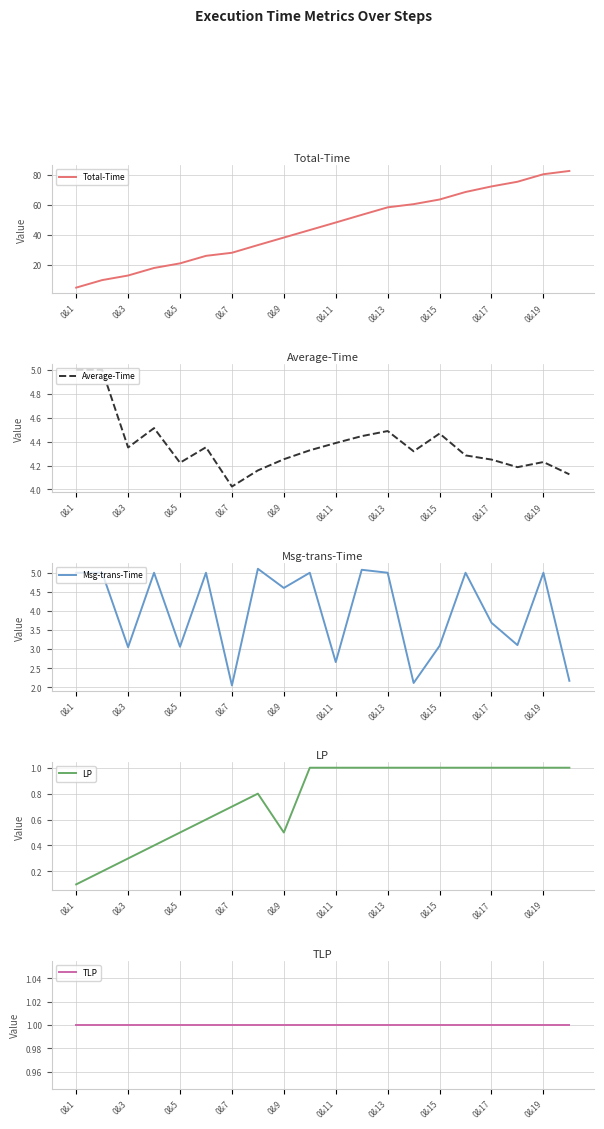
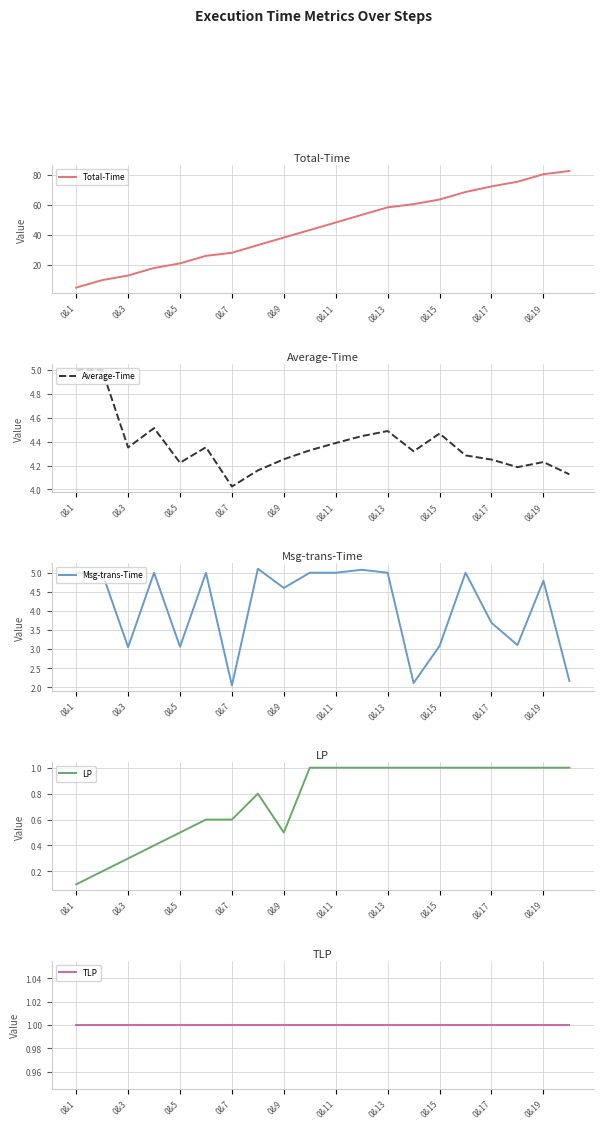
Msg-trans-Time, 0&11: 2.7 -> 5.0
Msg-trans-Time, 0&19: 5.0 -> 4.8
LP, 0&7: 0.7 -> 0.6
